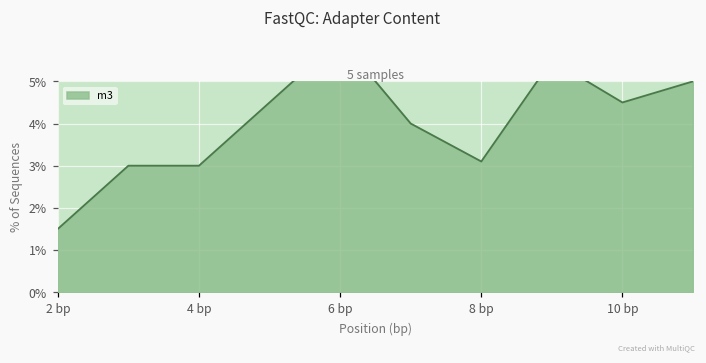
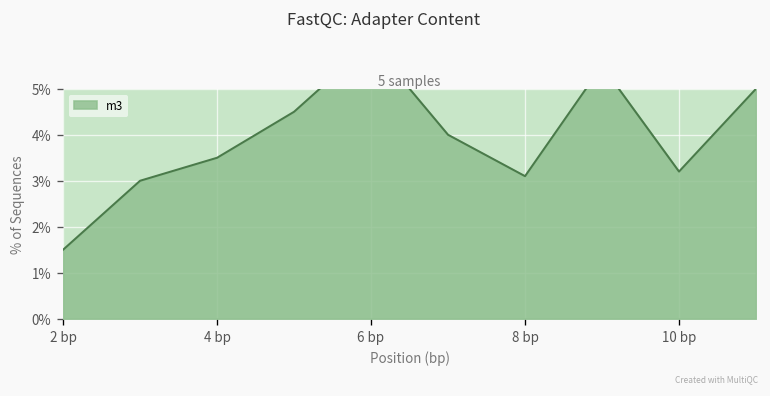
4 bp: 3.0% -> 3.5%
10 bp: 4.5% -> 3.2%
